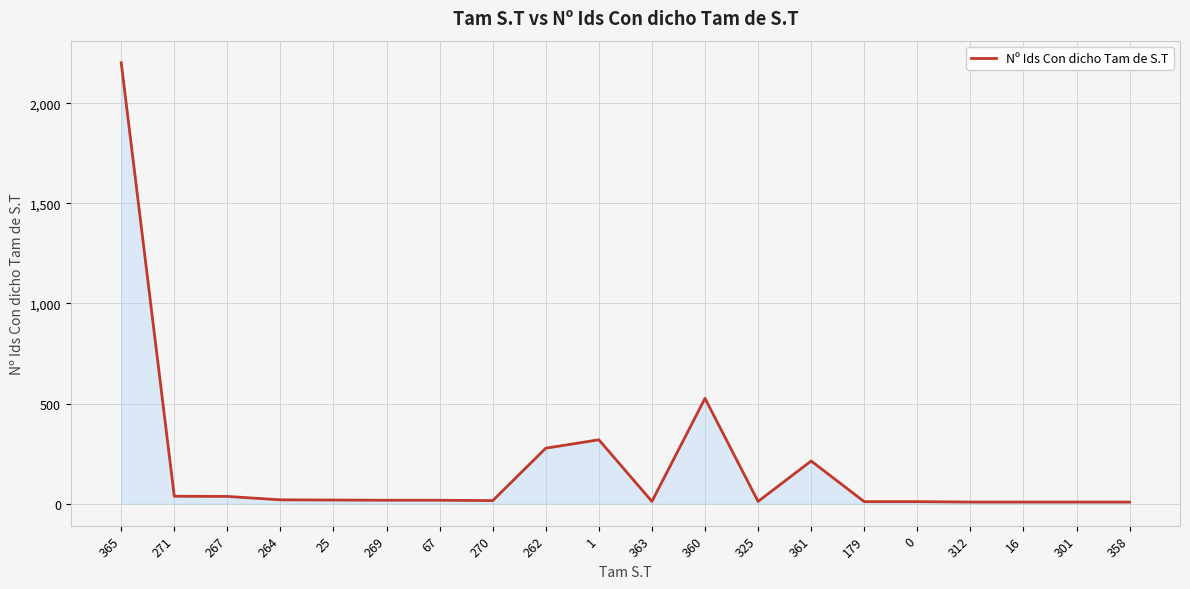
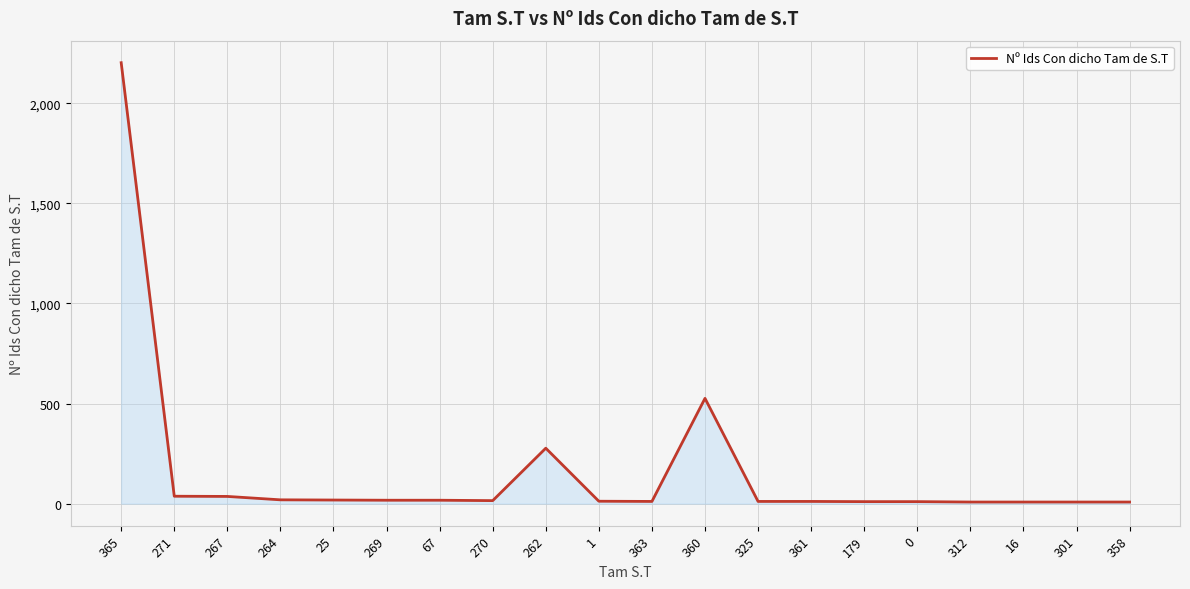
1: 320 -> 10
361: 210 -> 10
